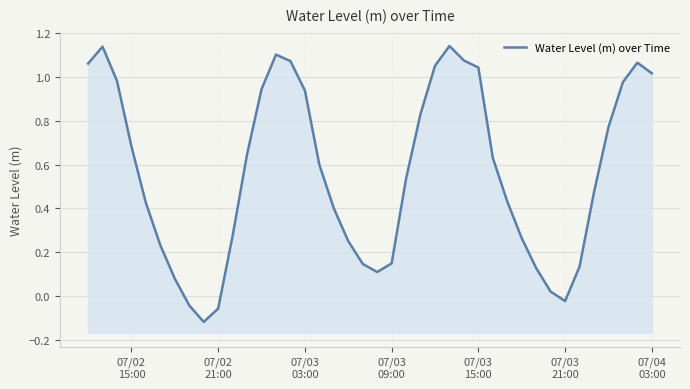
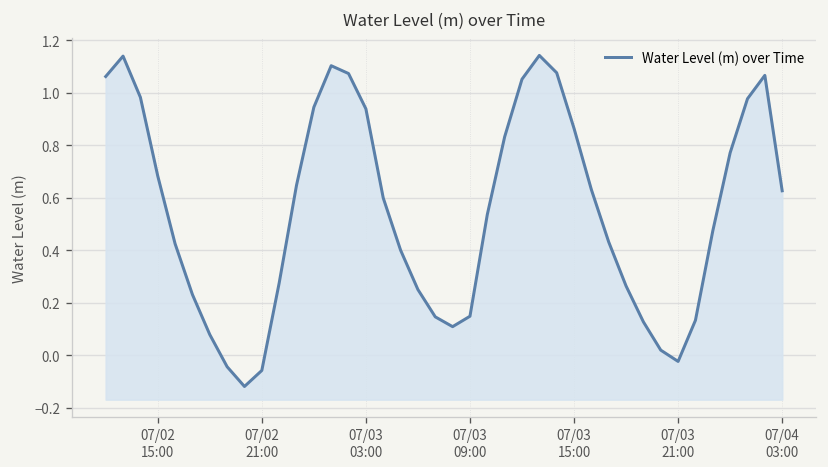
07/03 15:00: 1.04 -> 0.86
07/04 03:00: 1.02 -> 0.63
